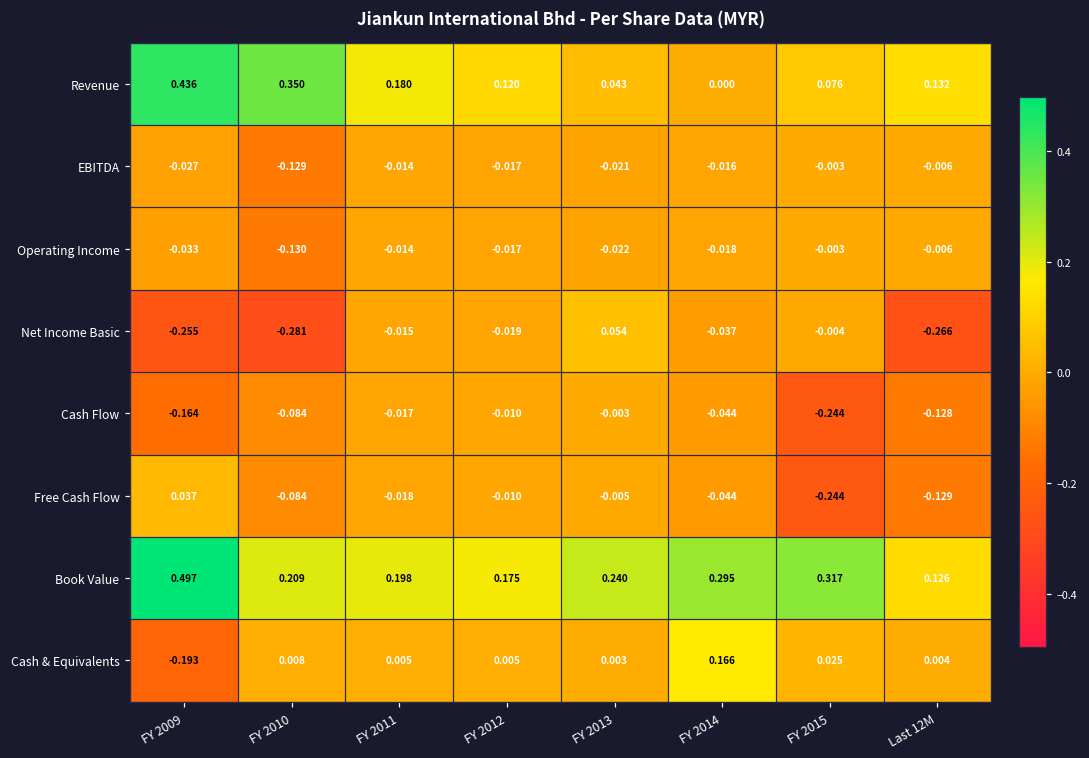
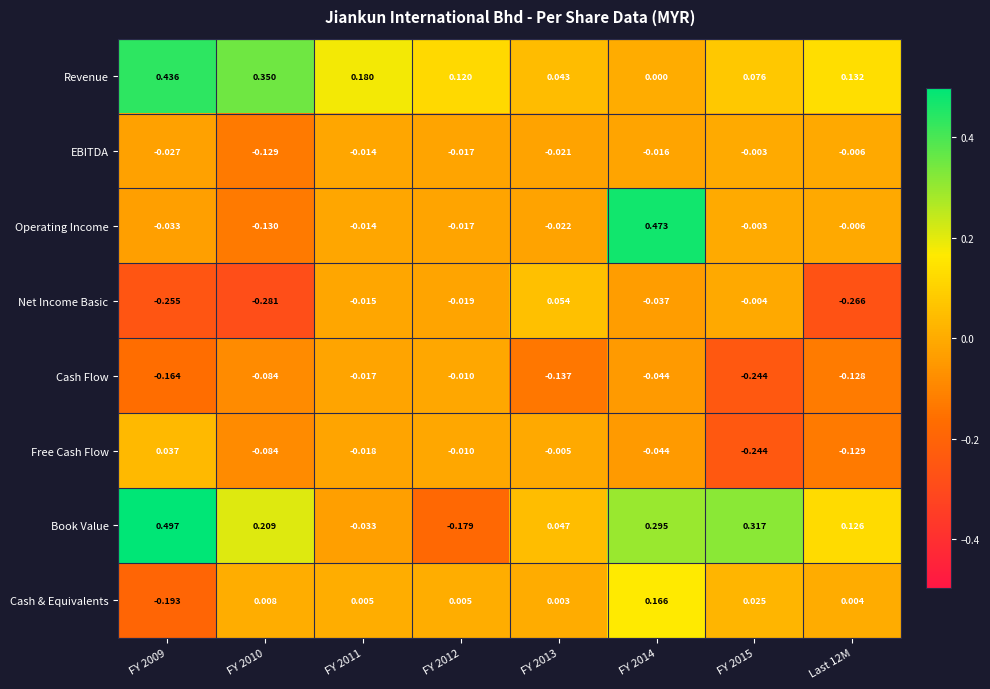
Operating Income, FY 2014: -0.018 -> 0.473
Cash Flow, FY 2013: -0.003 -> -0.137
Book Value, FY 2011: 0.198 -> -0.033
Book Value, FY 2012: 0.175 -> -0.179
Book Value, FY 2013: 0.240 -> 0.047
